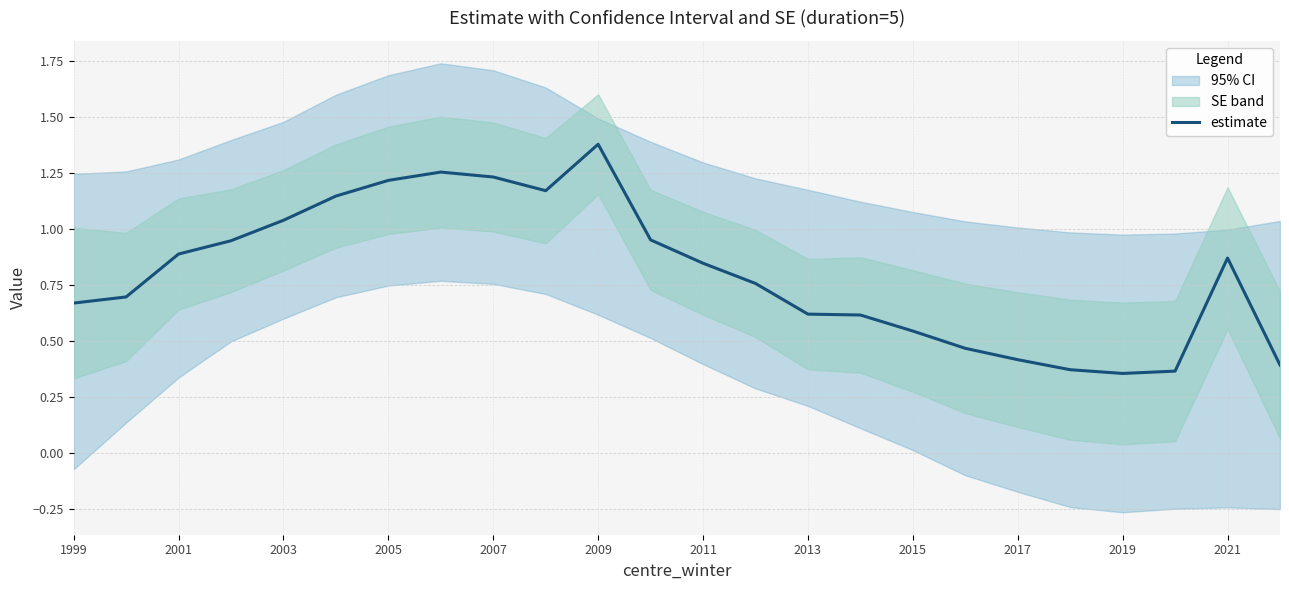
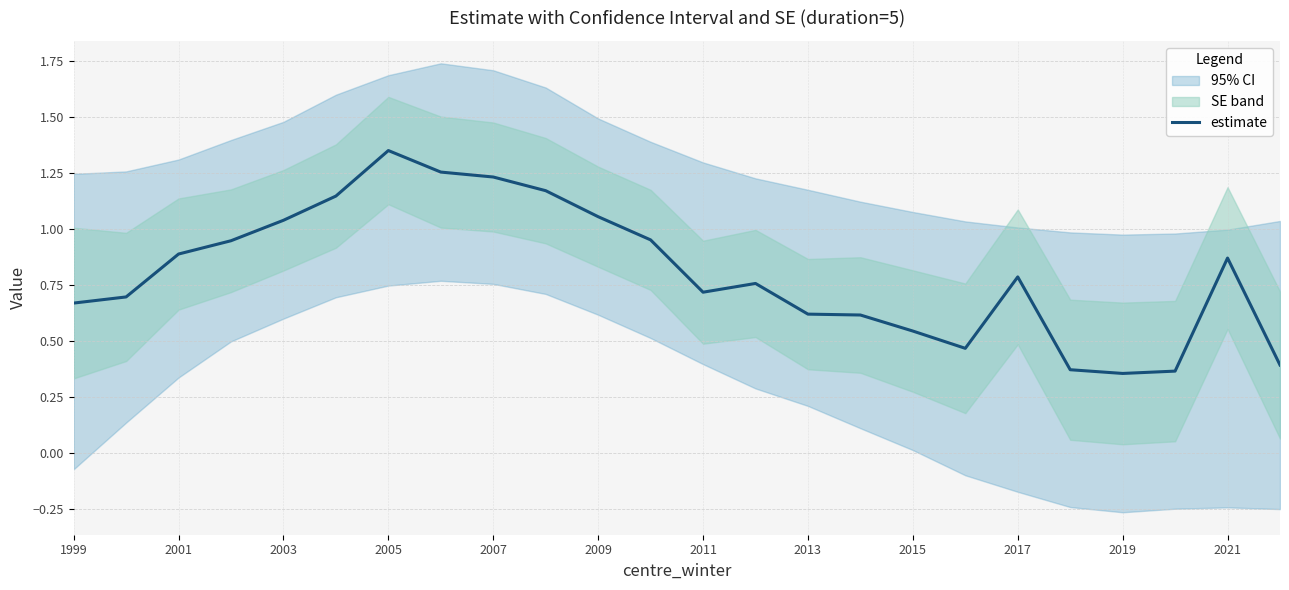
estimate, 2005: 1.22 -> 1.35
estimate, 2009: 1.38 -> 1.05
estimate, 2011: 0.85 -> 0.72
estimate, 2017: 0.42 -> 0.79
